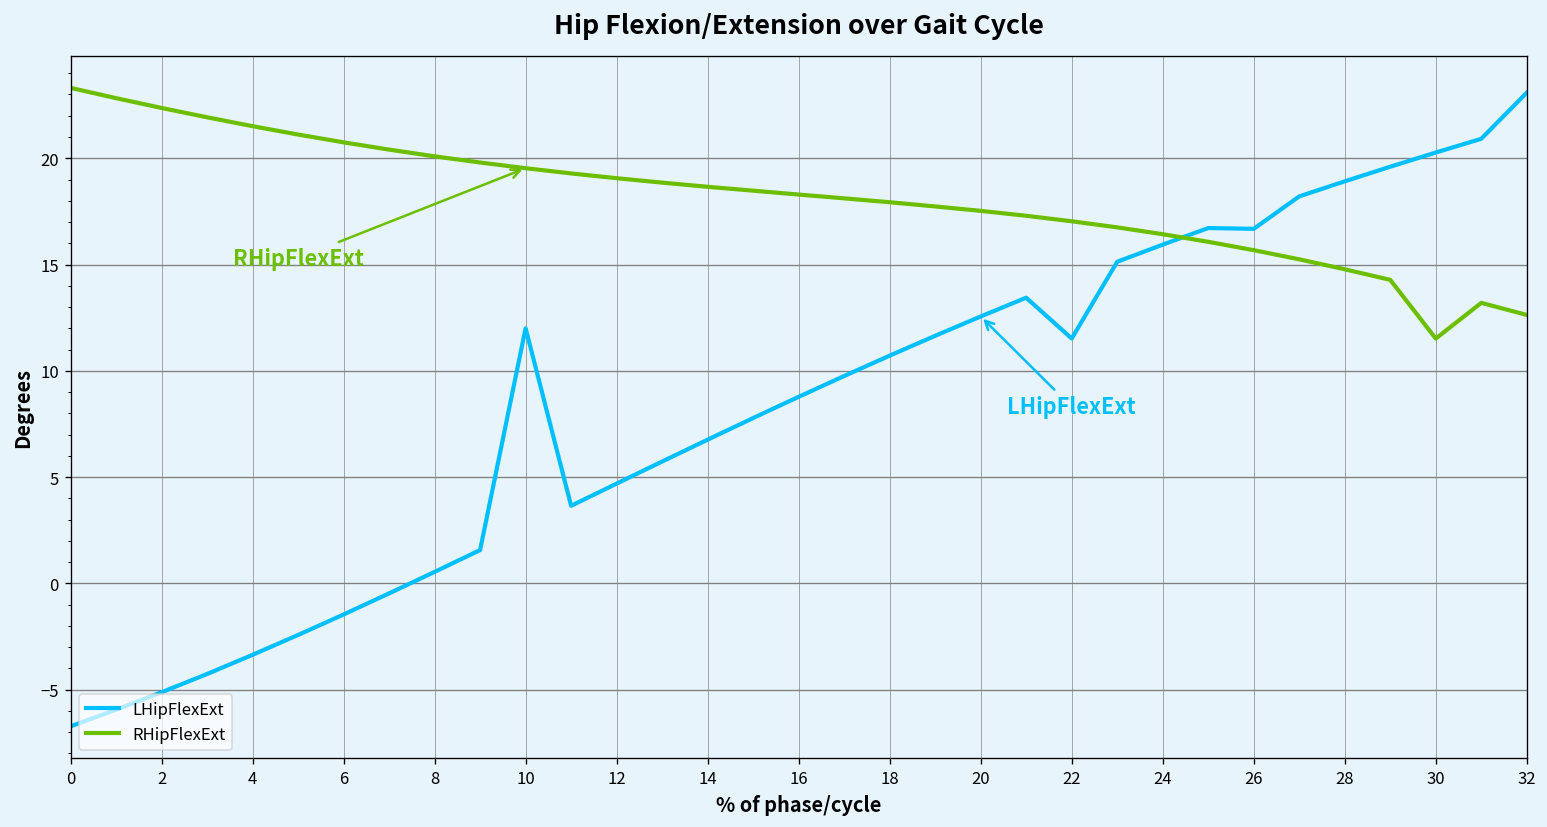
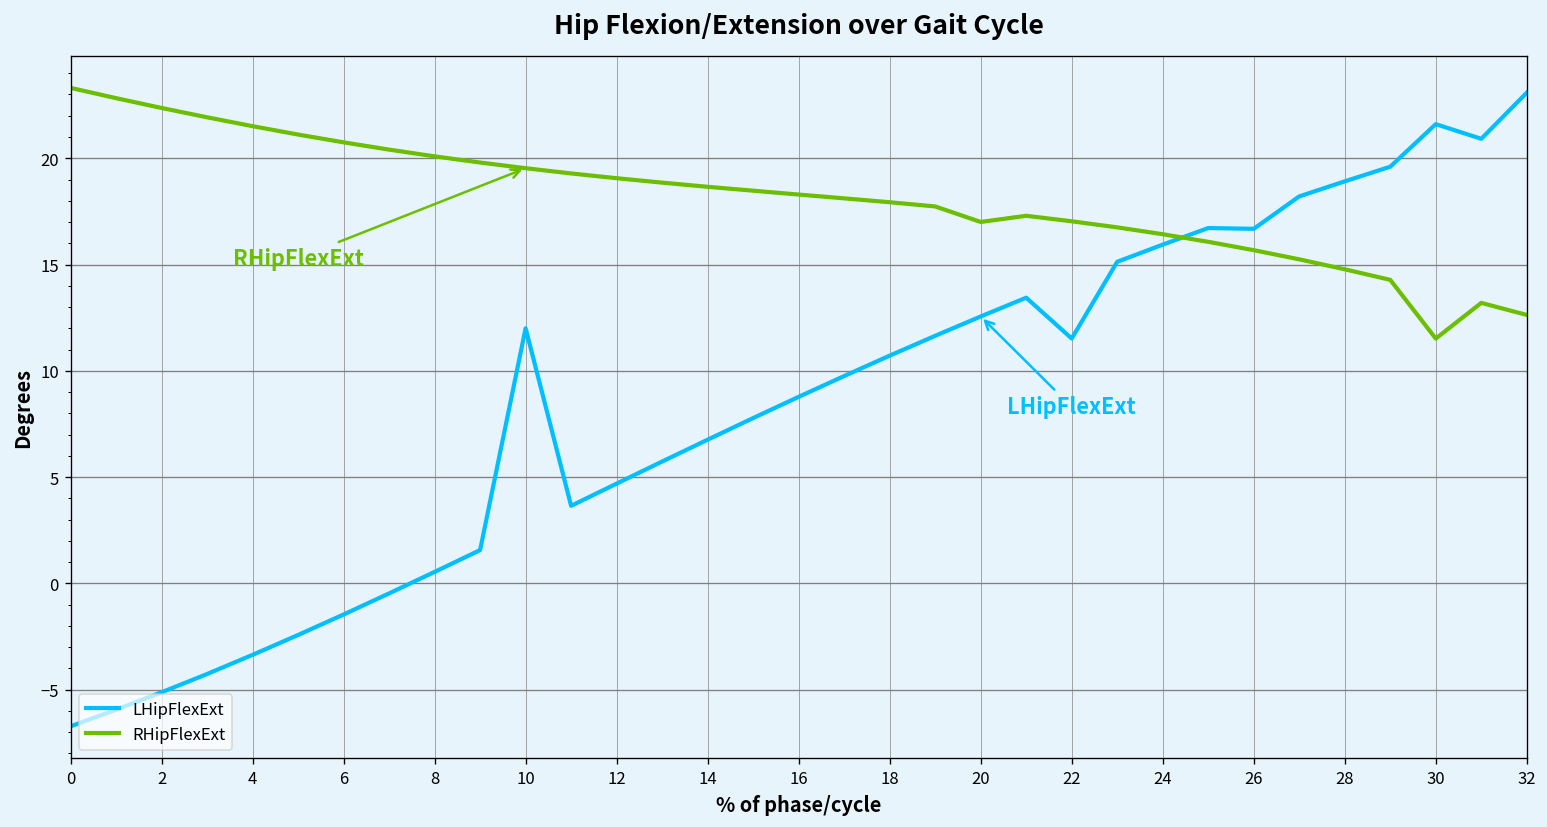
RHipFlexExt, 20: 17.5 -> 17.0
LHipFlexExt, 30: 20.3 -> 21.6
